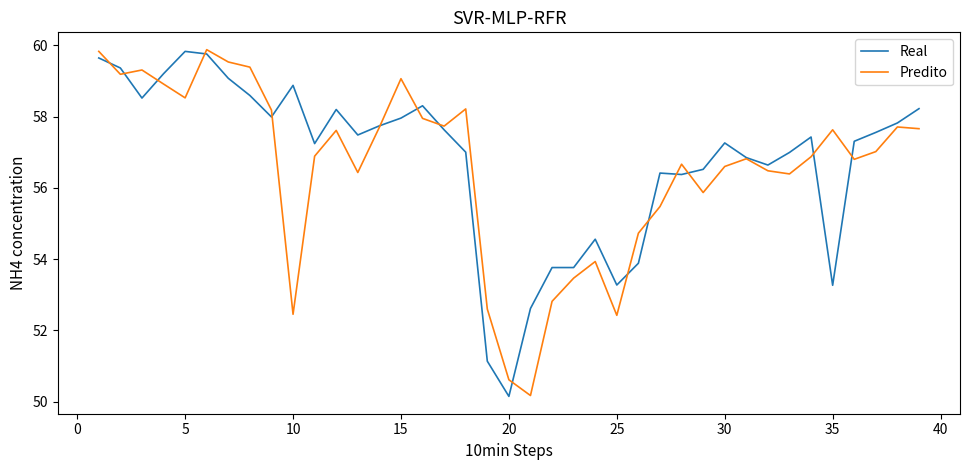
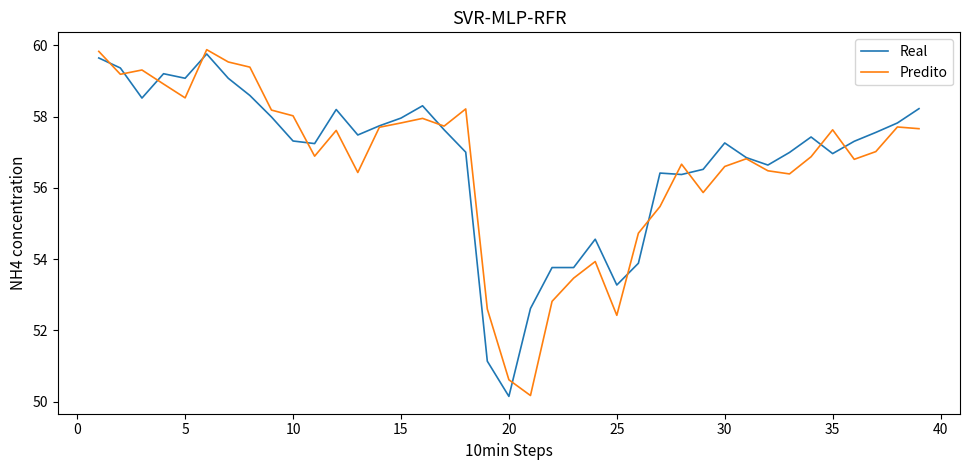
Real, 5: 59.8 -> 59.1
Real, 10: 58.9 -> 57.3
Predito, 10: 52.5 -> 58.0
Predito, 15: 59.1 -> 57.8
Real, 35: 53.3 -> 57.0
